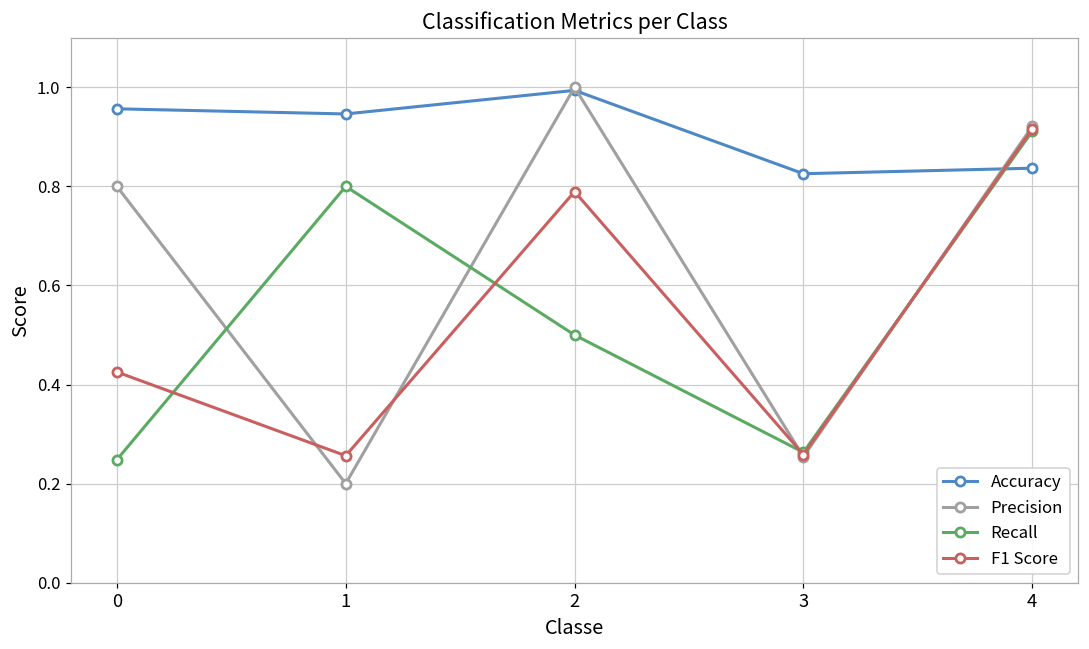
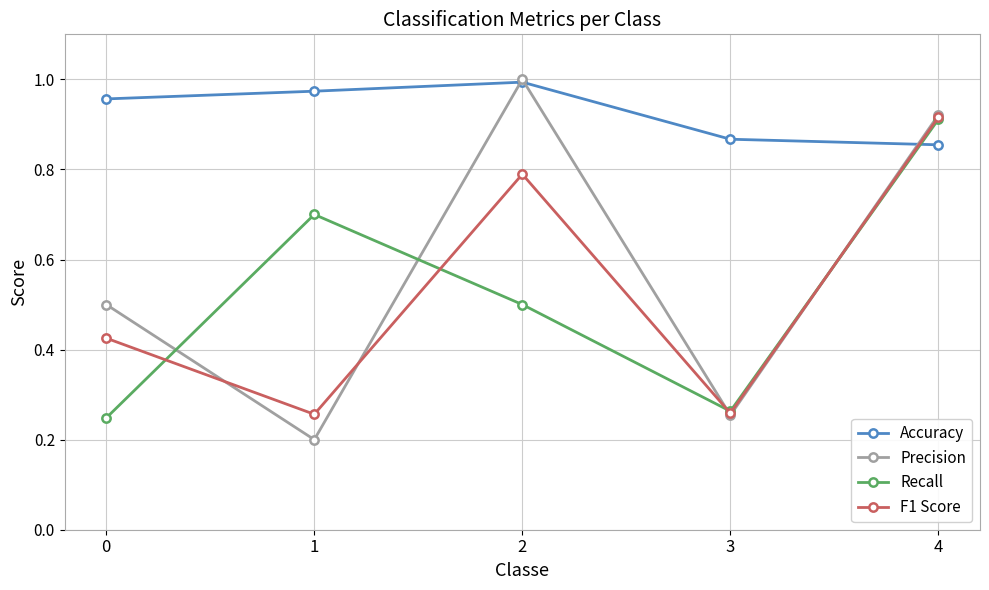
Precision, 0: 0.8 -> 0.5
Accuracy, 1: 0.95 -> 0.97
Recall, 1: 0.8 -> 0.7
Accuracy, 3: 0.83 -> 0.87
Accuracy, 4: 0.84 -> 0.85
